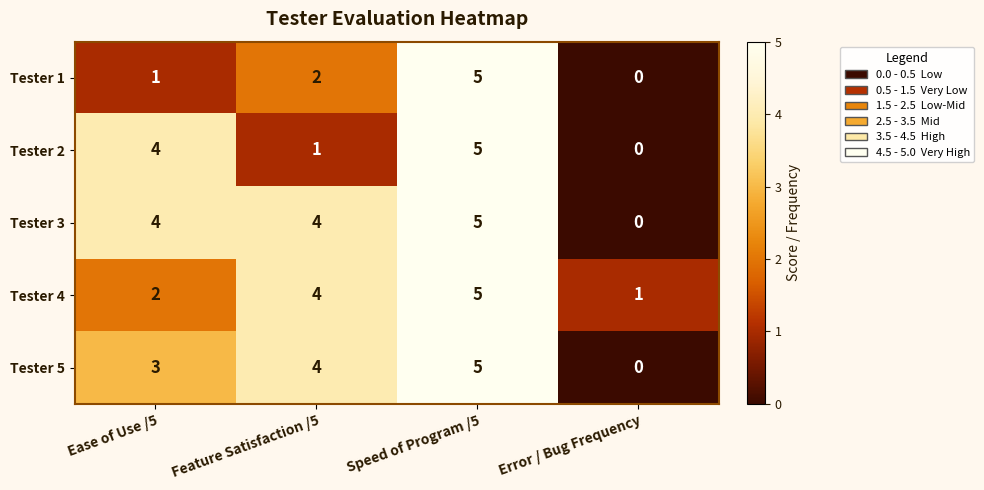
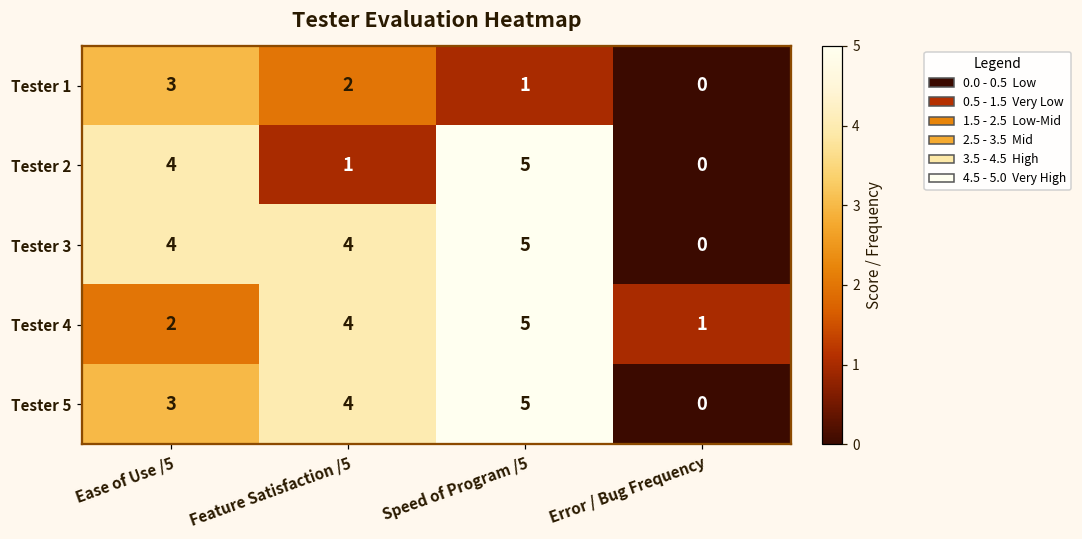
Tester 1, Ease of Use /5: 1 -> 3
Tester 1, Speed of Program /5: 5 -> 1
